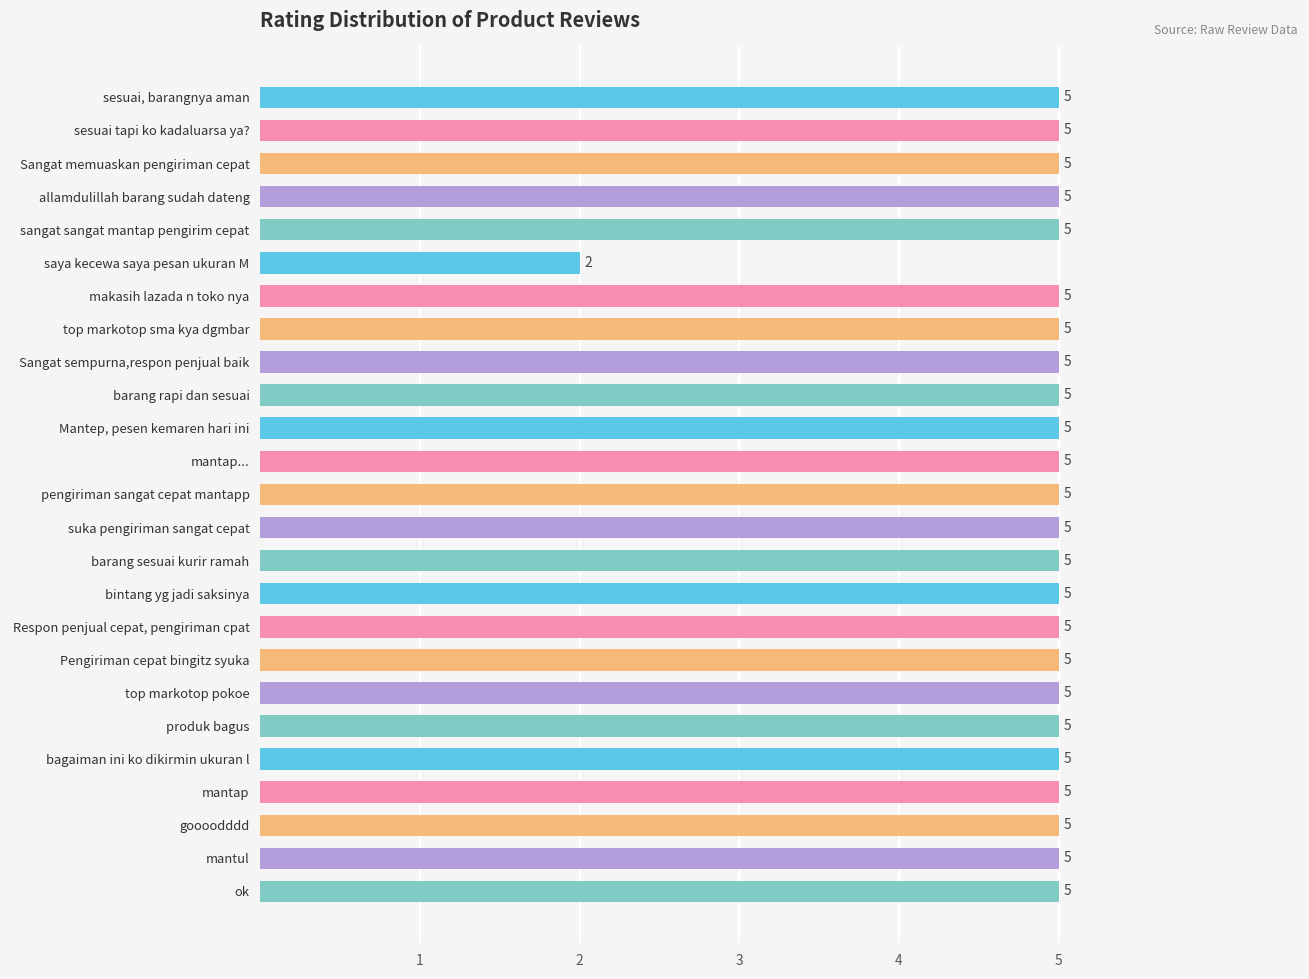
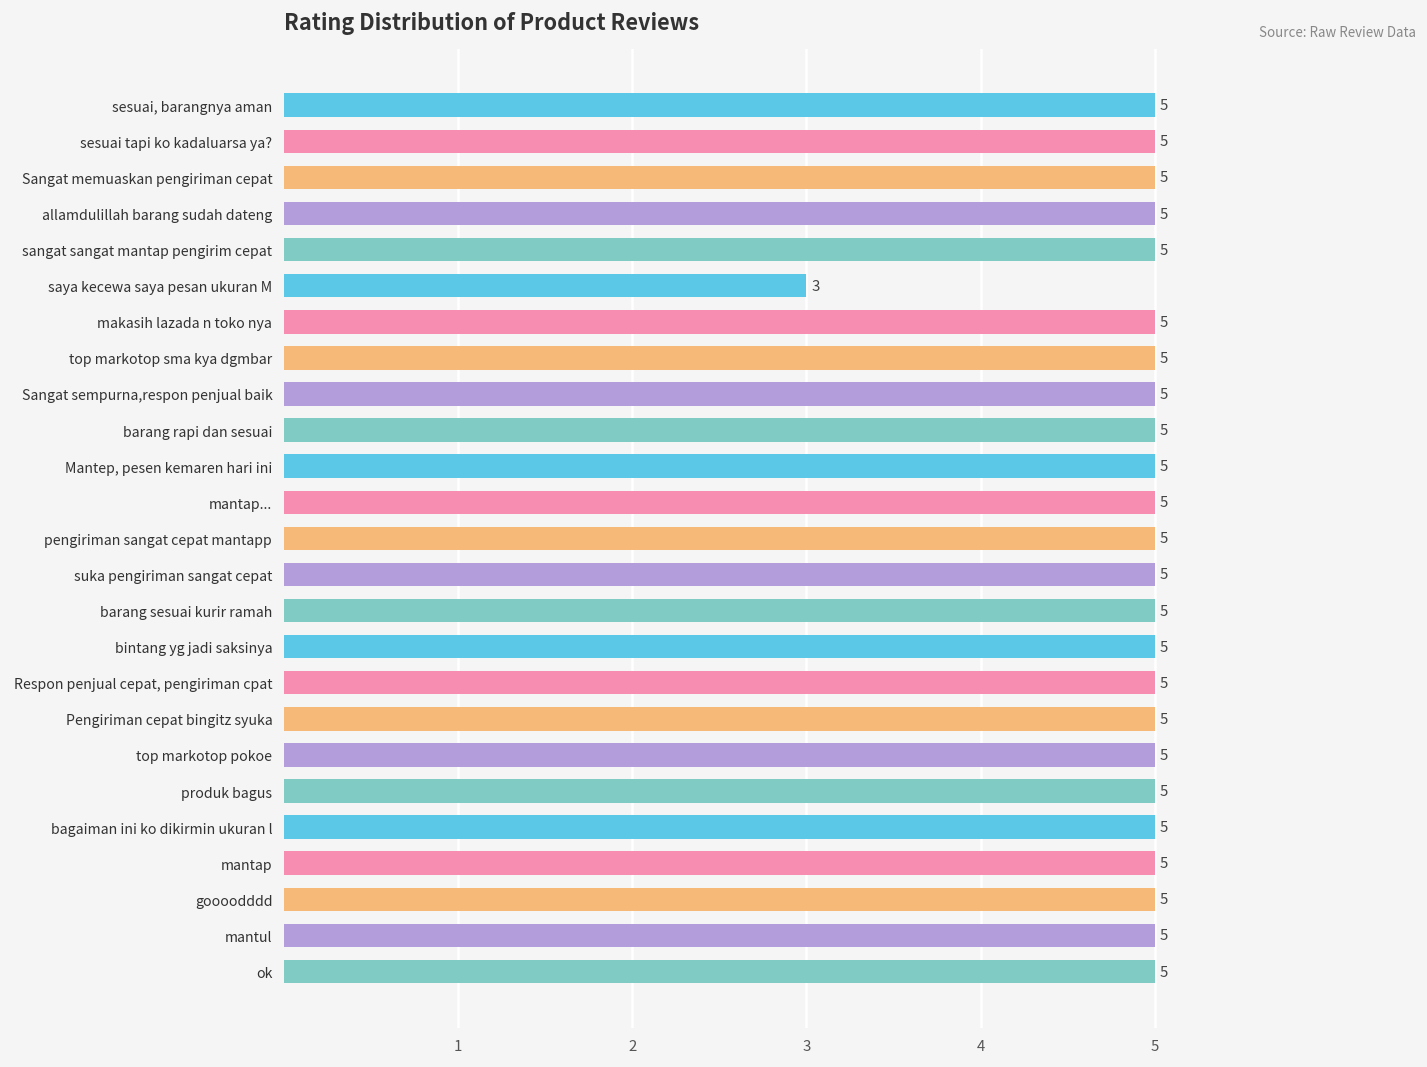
saya kecewa saya pesan ukuran M: 2 -> 3
